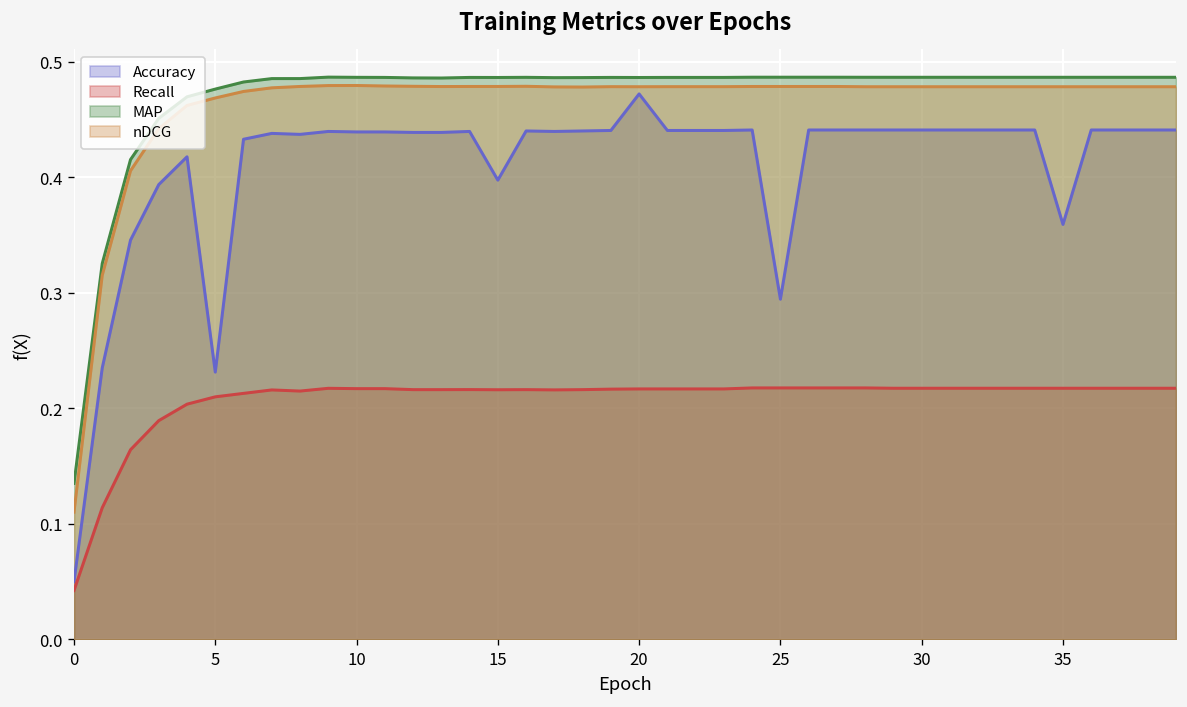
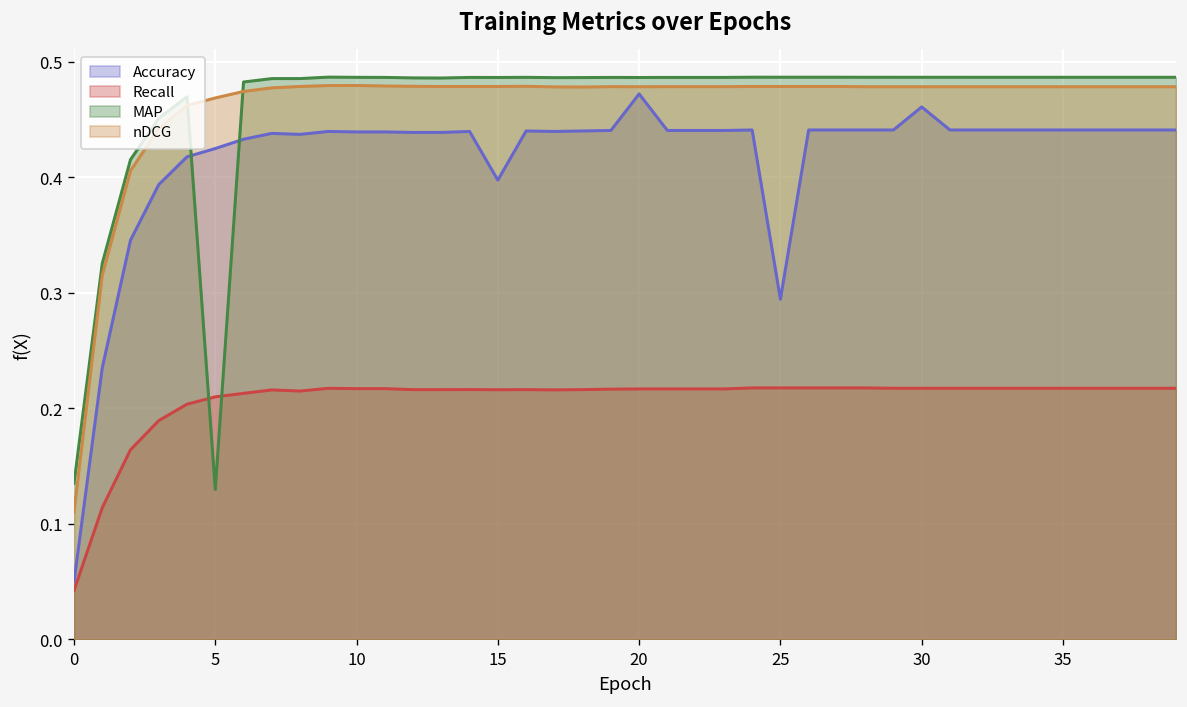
Accuracy, 5: 0.23 -> 0.43
MAP, 5: 0.48 -> 0.13
Accuracy, 30: 0.44 -> 0.46
Accuracy, 35: 0.36 -> 0.44
